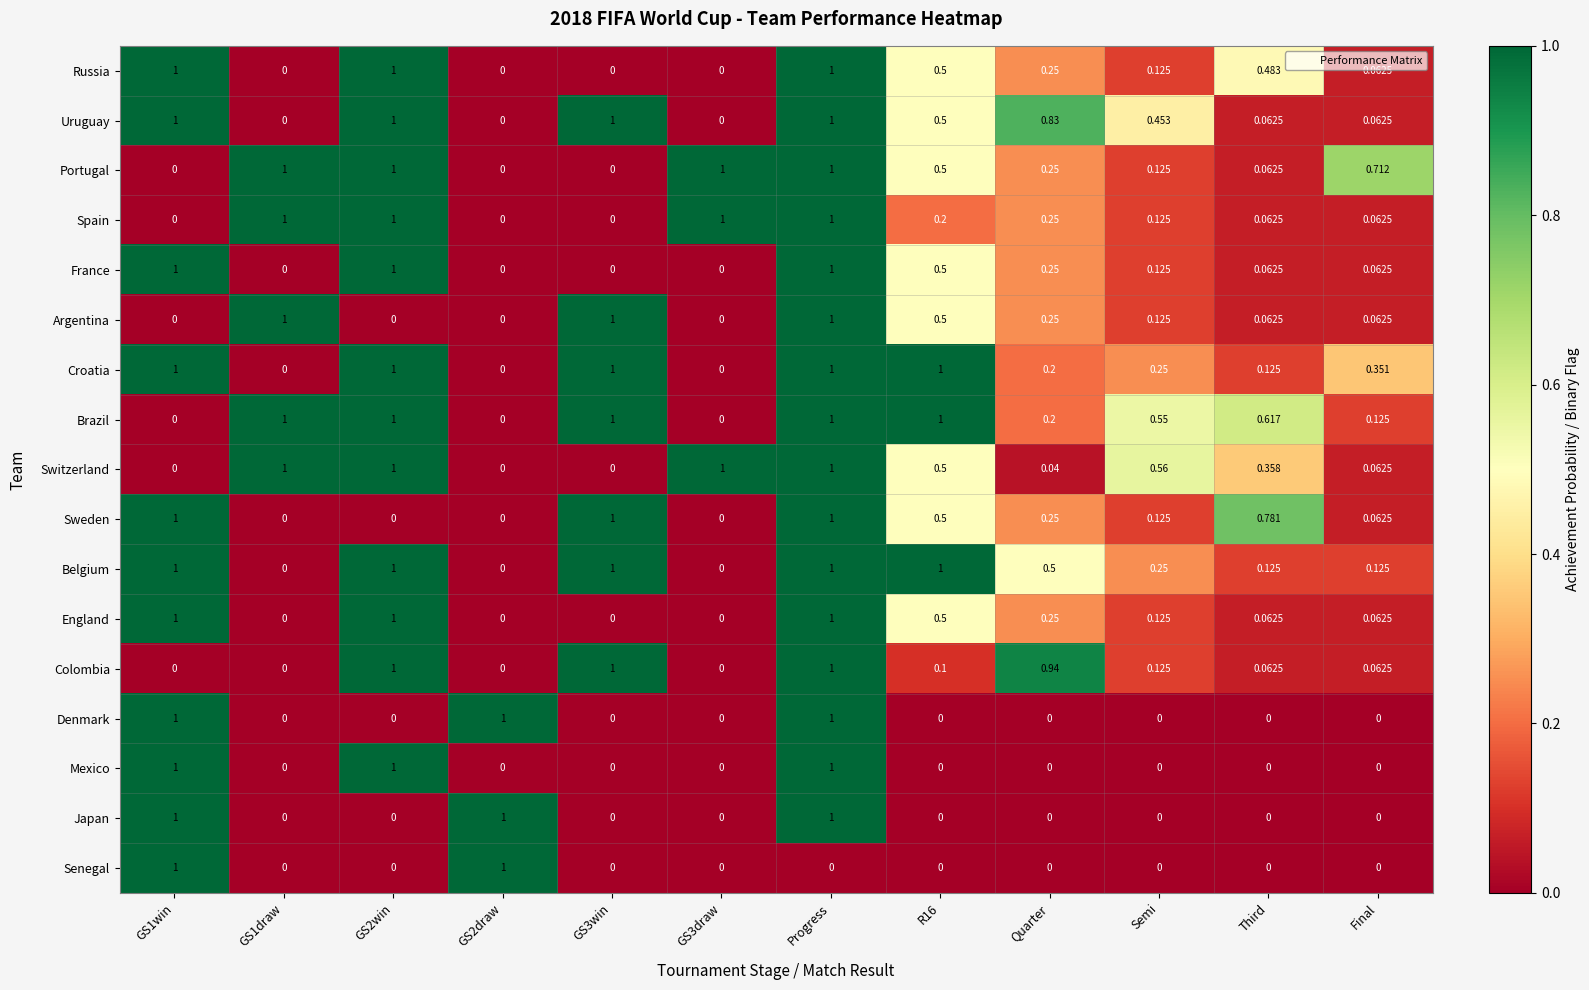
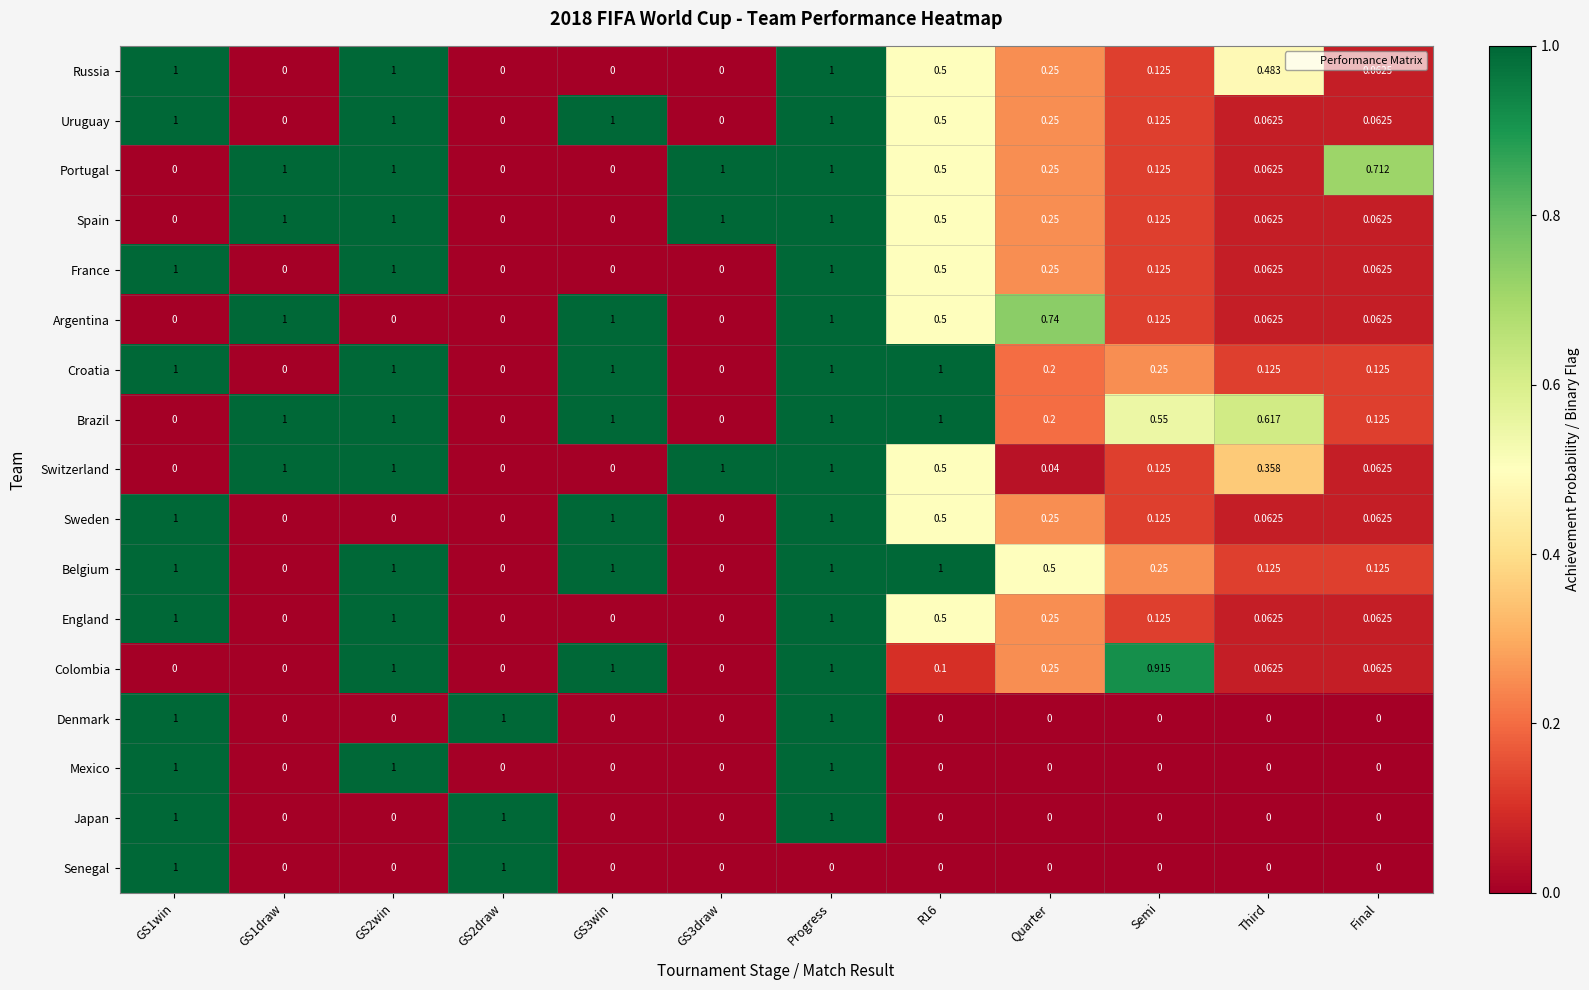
Uruguay, Quarter: 0.83 -> 0.25
Uruguay, Semi: 0.453 -> 0.125
Spain, R16: 0.2 -> 0.5
Argentina, Quarter: 0.25 -> 0.74
Croatia, Final: 0.351 -> 0.125
Switzerland, Semi: 0.56 -> 0.125
Sweden, Third: 0.781 -> 0.0625
Colombia, Quarter: 0.94 -> 0.25
Colombia, Semi: 0.125 -> 0.915
